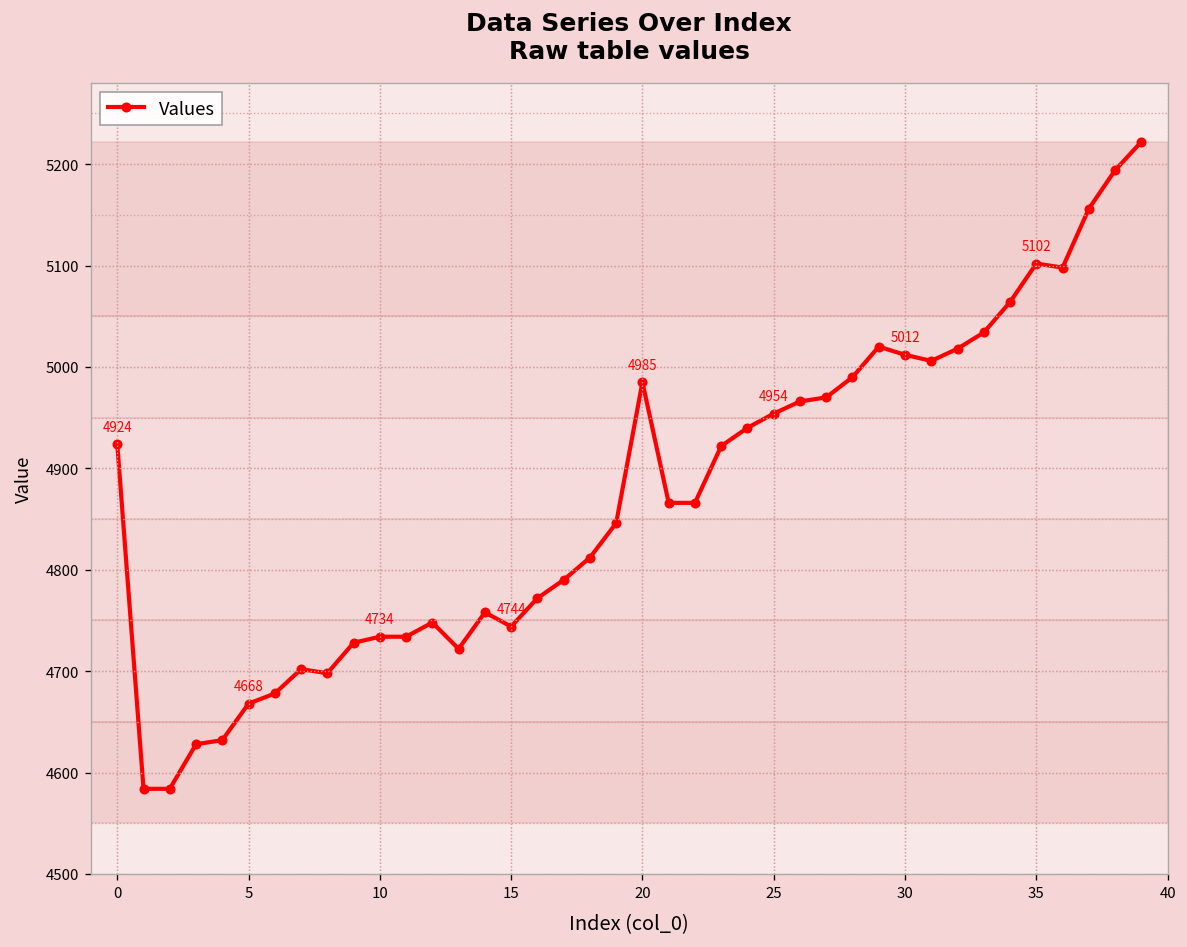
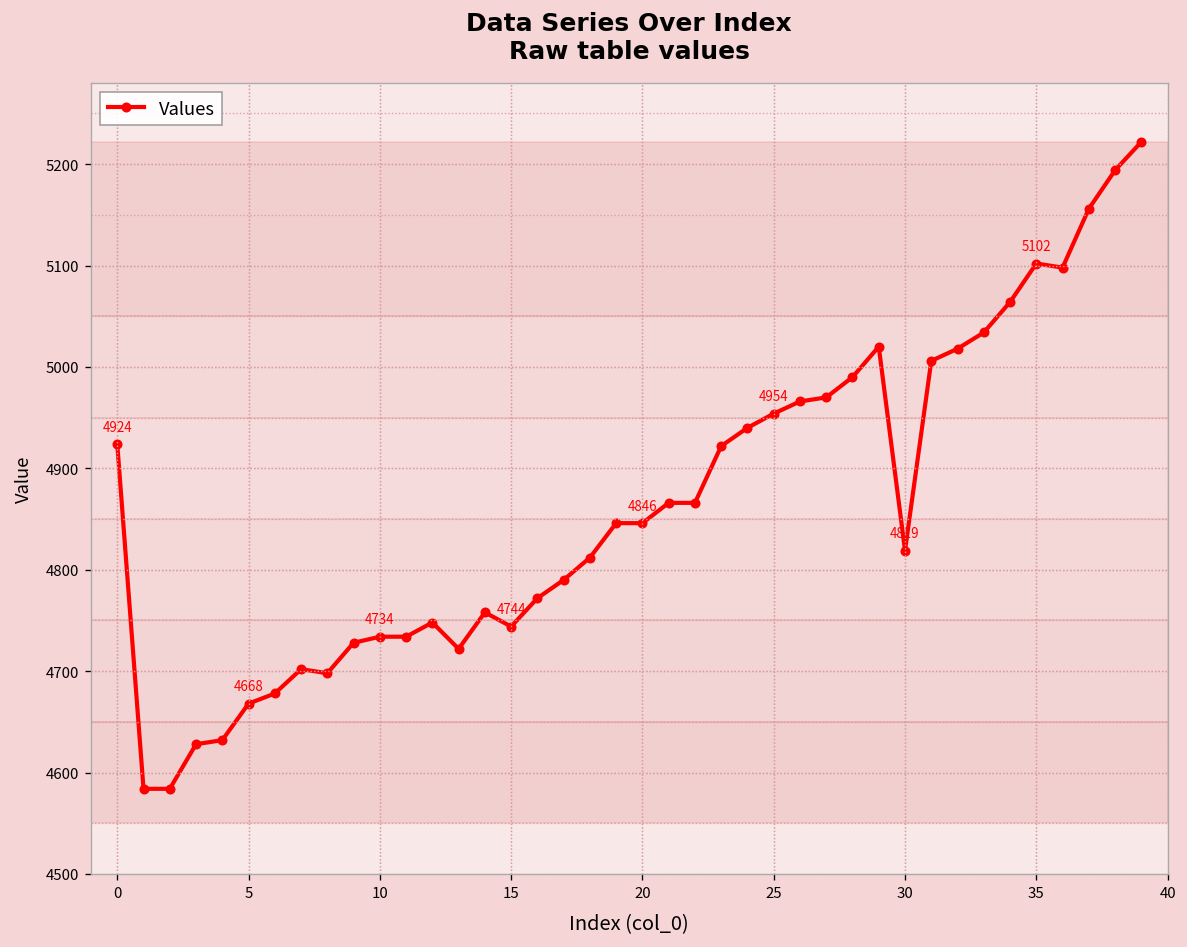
20: 4985 -> 4846
30: 5012 -> 4819
